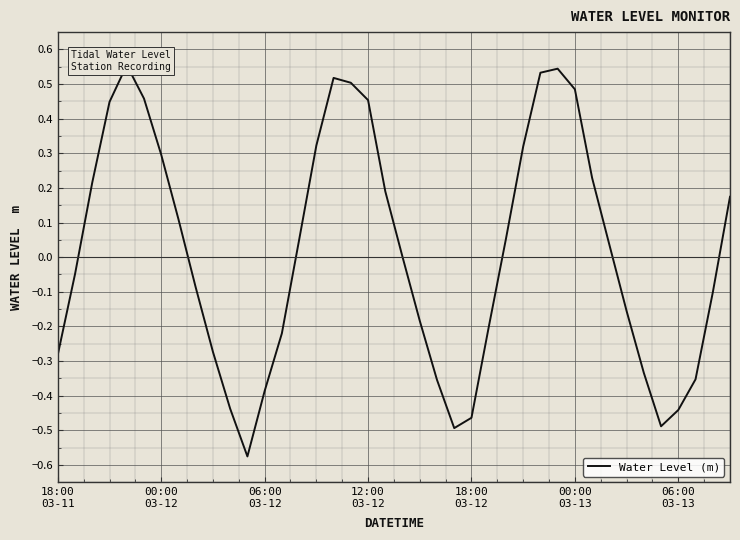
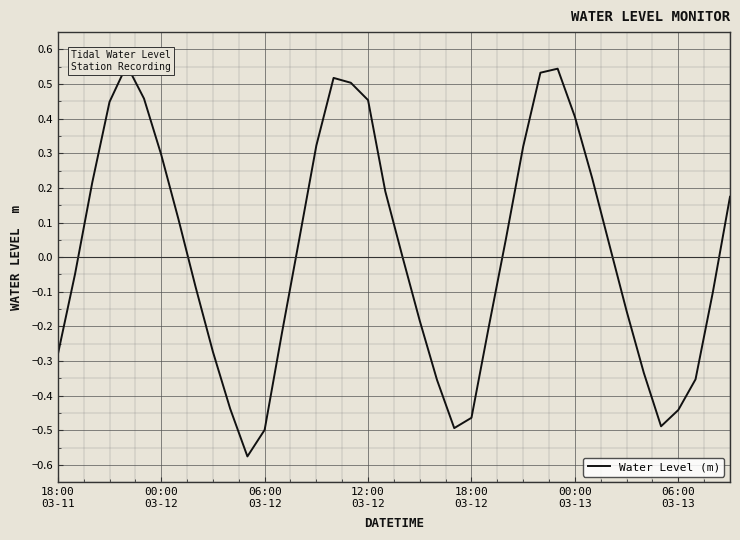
06:00 03-12: -0.39 -> -0.50
00:00 03-13: 0.48 -> 0.41
